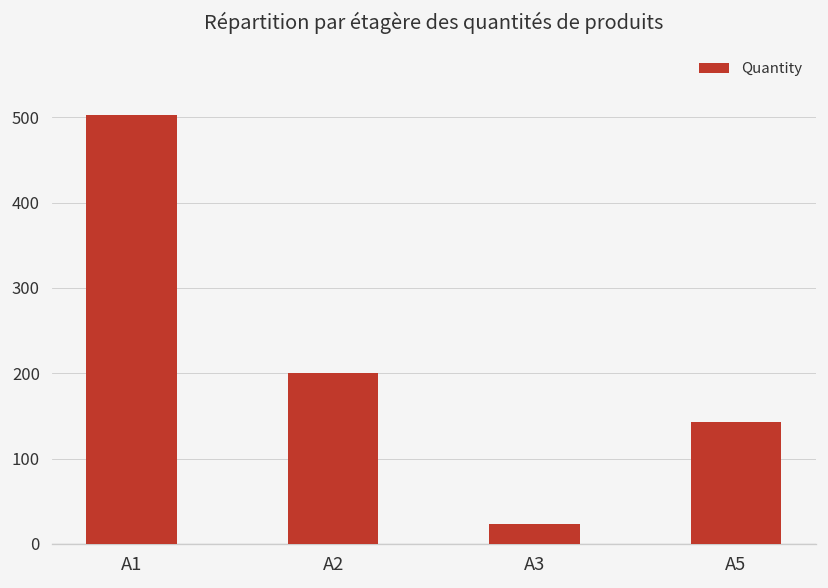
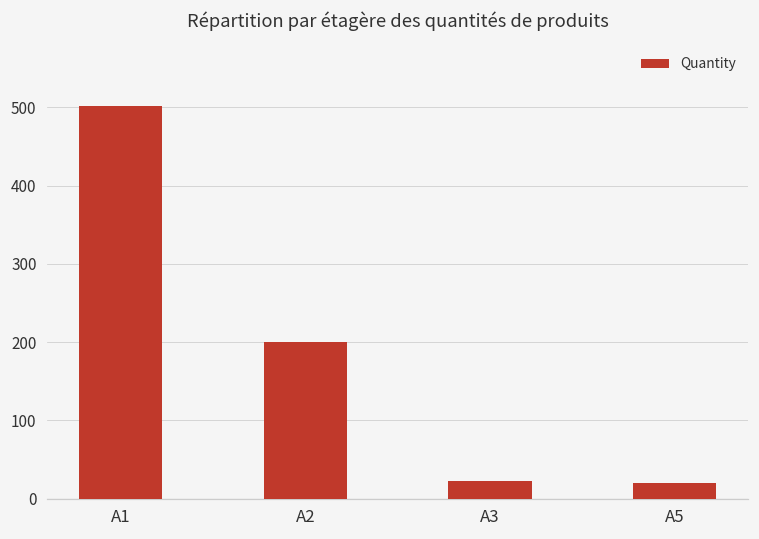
A5: 140 -> 20
